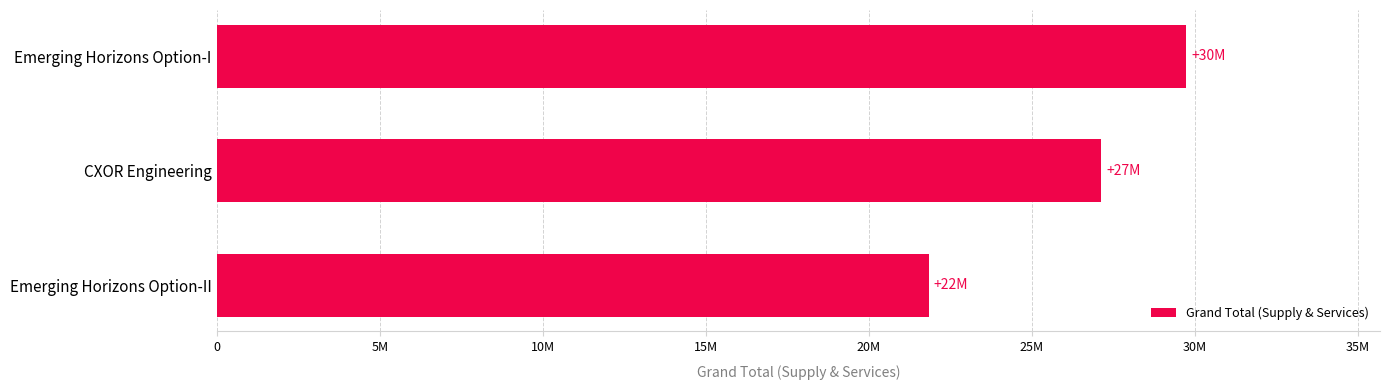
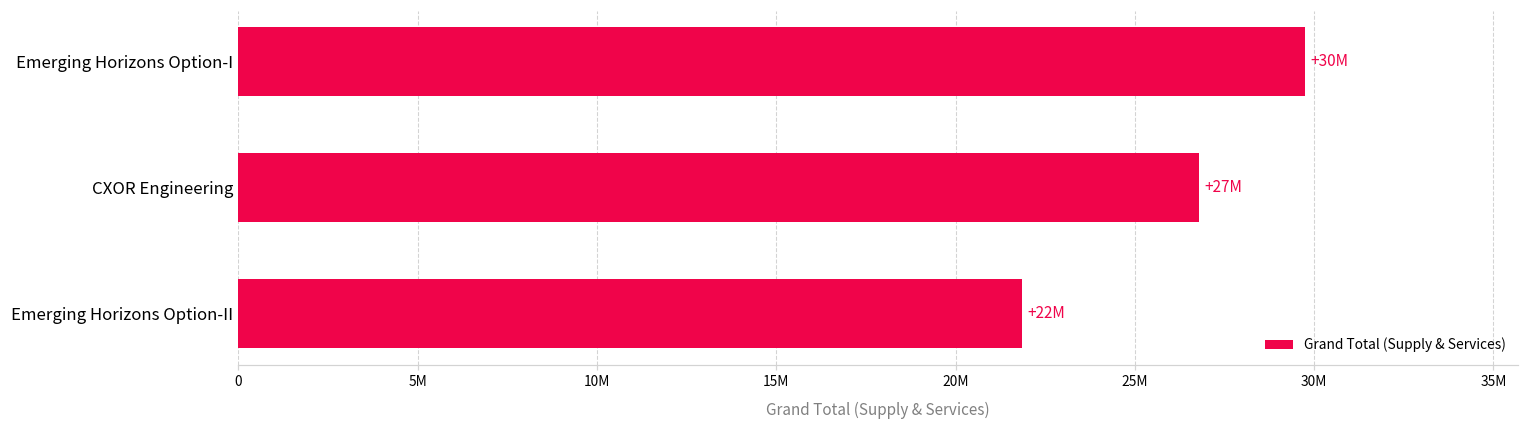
CXOR Engineering: 27100000 -> 26800000
